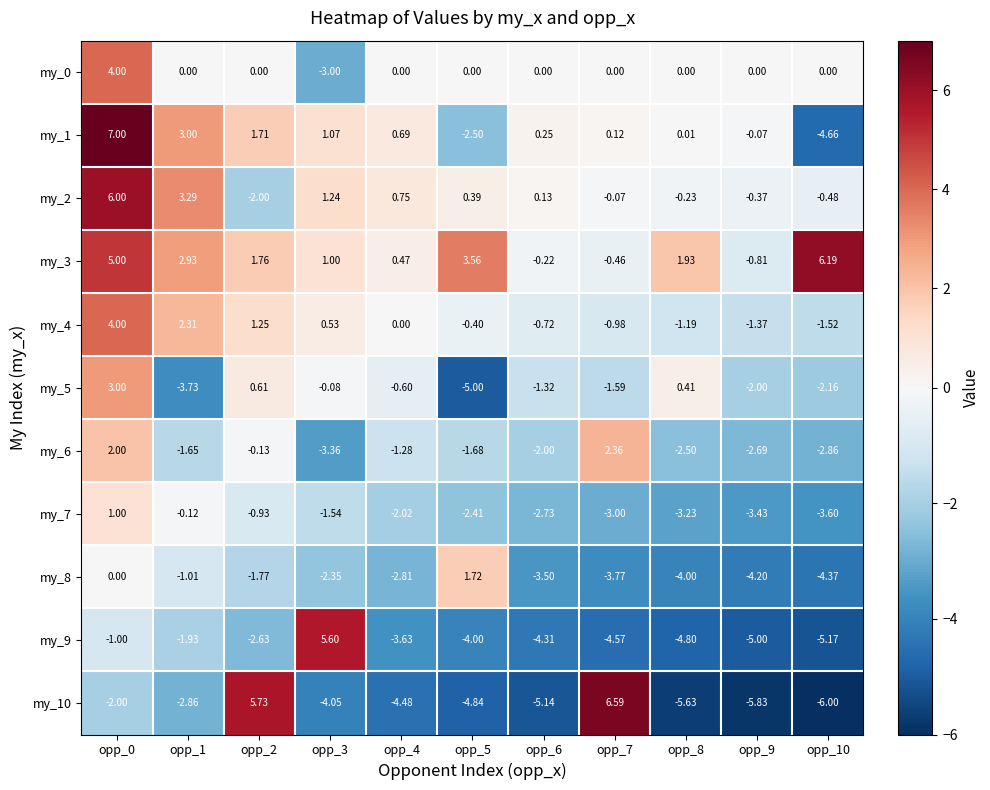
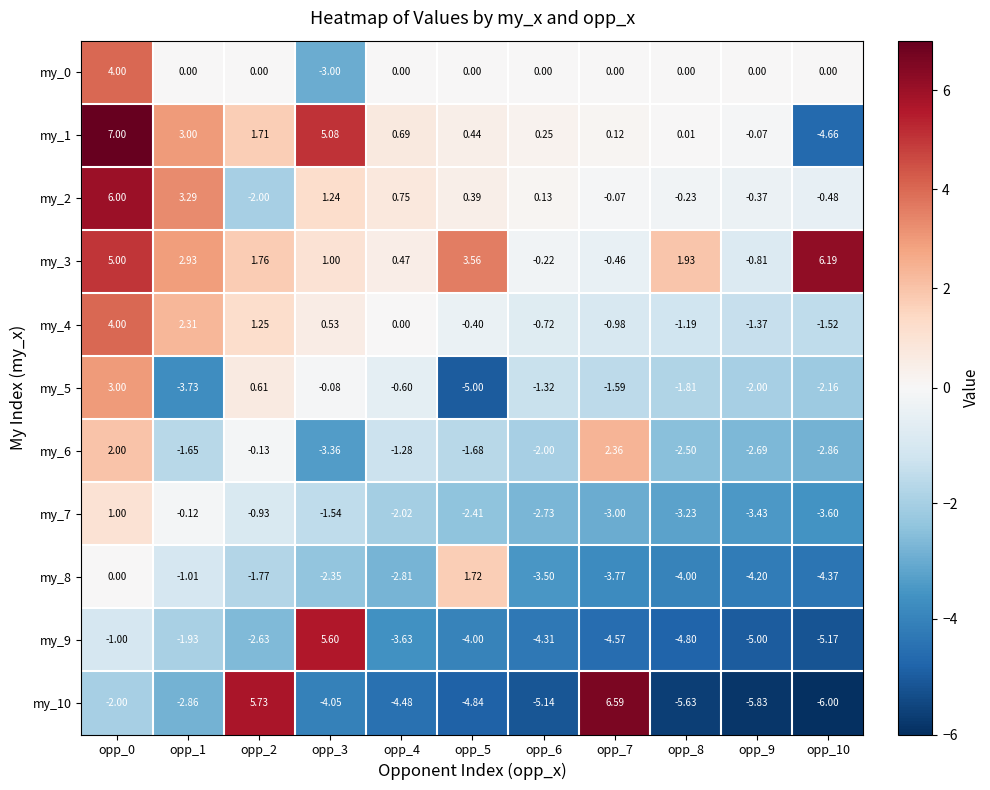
my_1, opp_3: 1.07 -> 5.08
my_1, opp_5: -2.50 -> 0.44
my_5, opp_8: 0.41 -> -1.81
